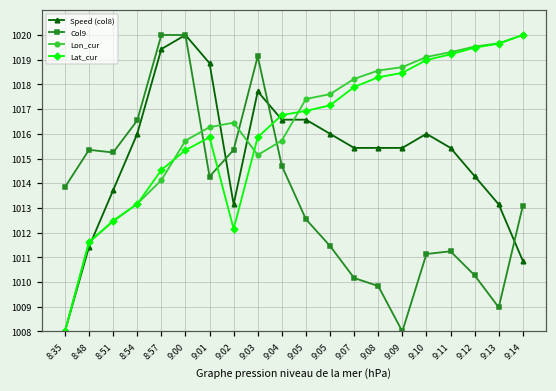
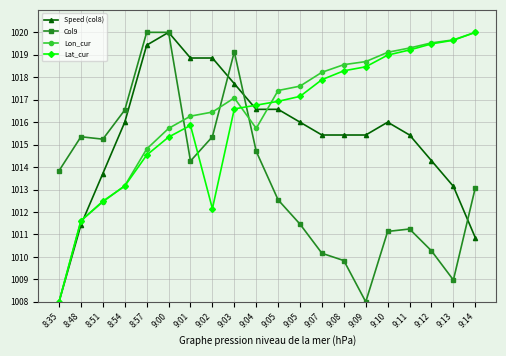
Lon_cur, 8:57: 1014.1 -> 1014.8
Speed (col8), 9:02: 1013.1 -> 1018.9
Lon_cur, 9:03: 1015.1 -> 1017.1
Lat_cur, 9:03: 1015.9 -> 1016.6
